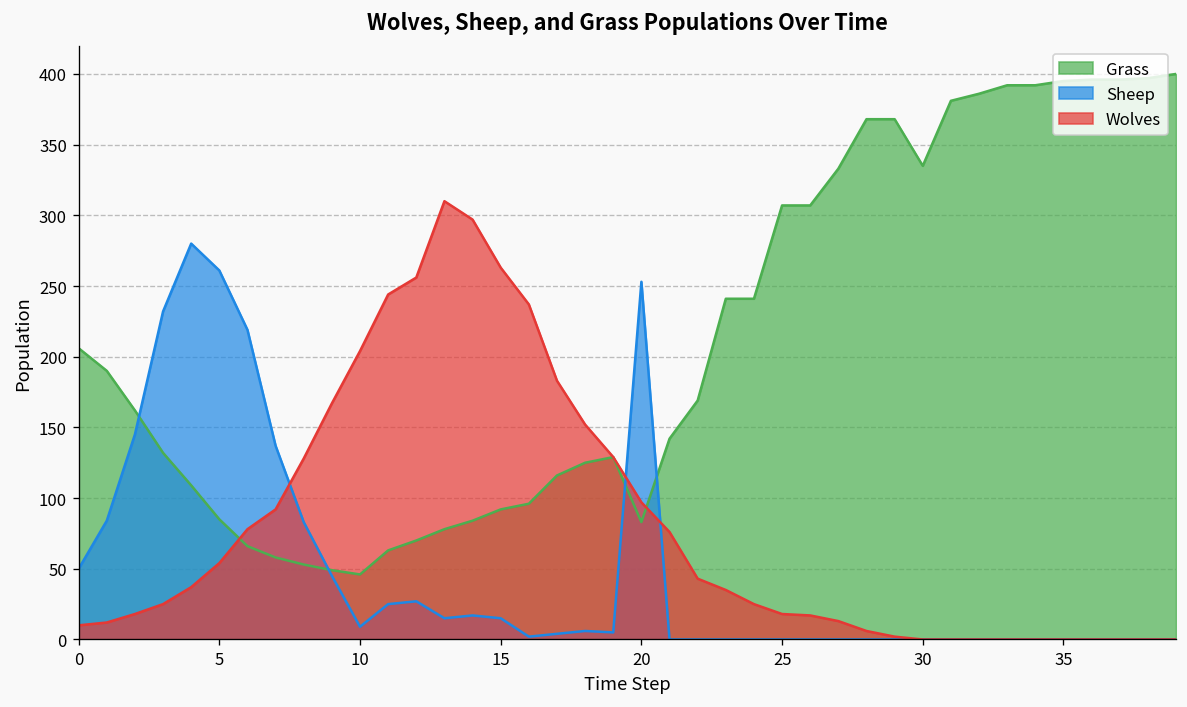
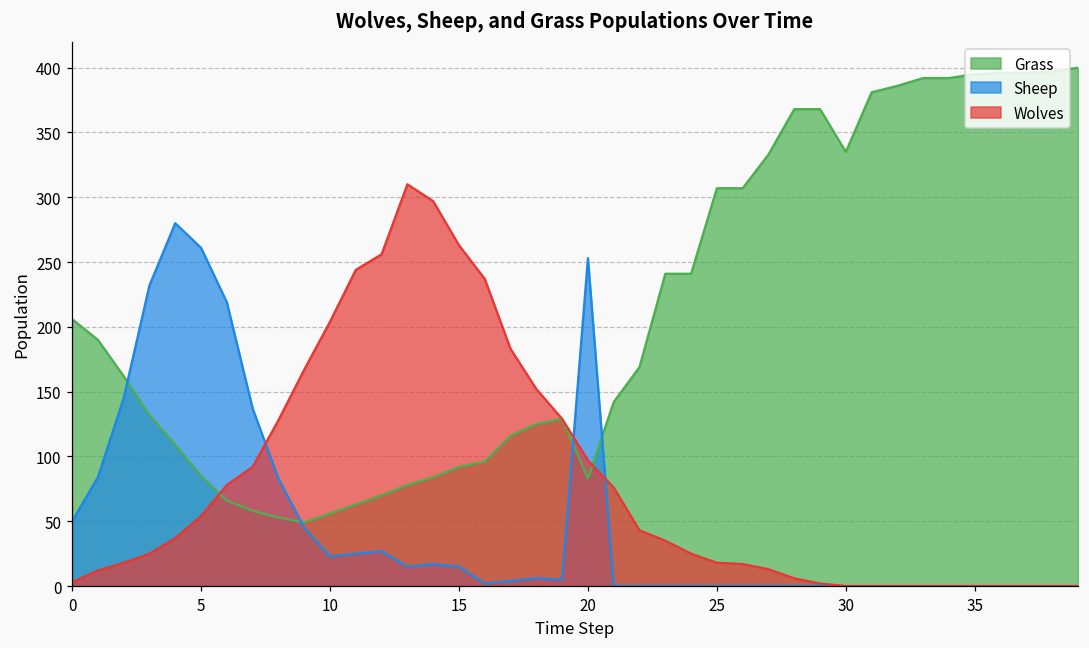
Wolves, 0: 10 -> 3
Grass, 10: 46 -> 56
Sheep, 10: 9 -> 23
